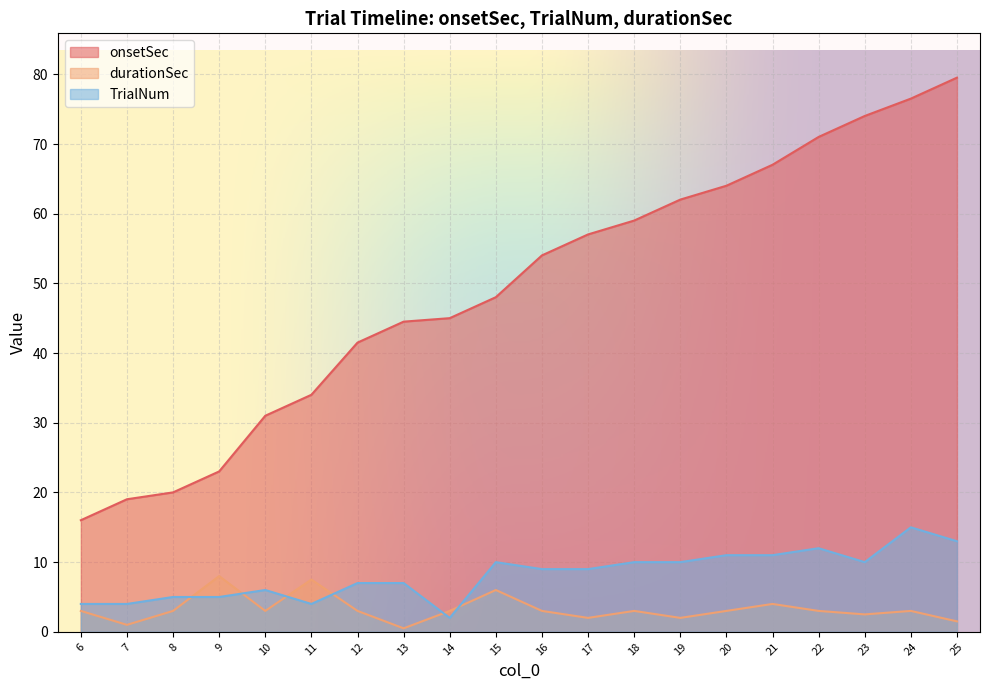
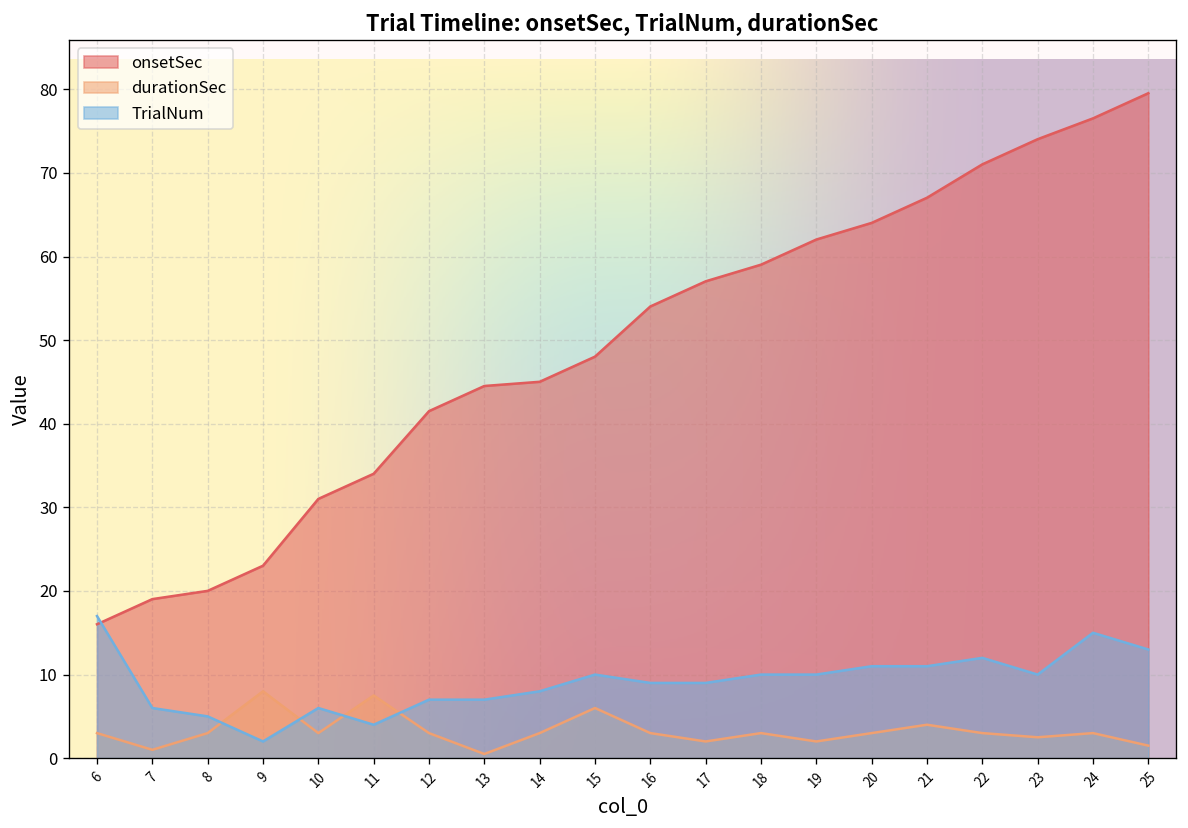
TrialNum, 6: 4 -> 17
TrialNum, 7: 4 -> 6
TrialNum, 9: 5 -> 2
TrialNum, 14: 2 -> 8
